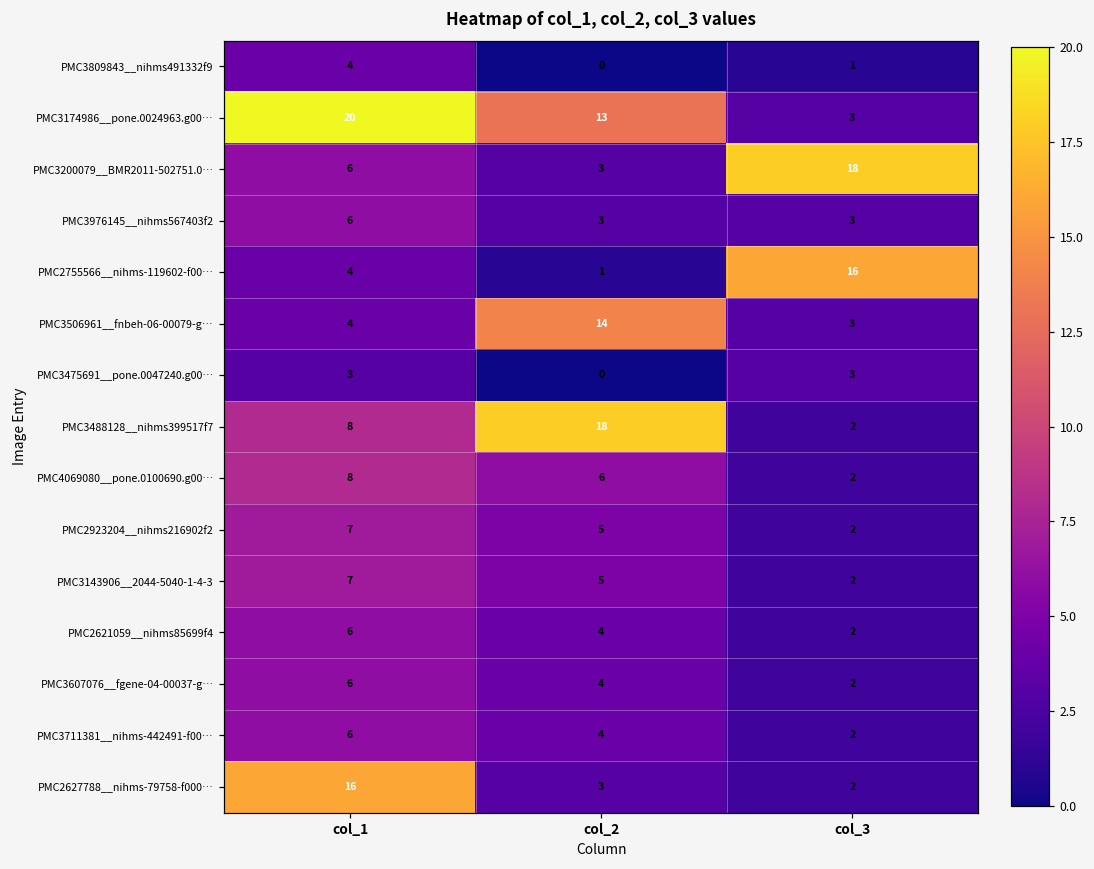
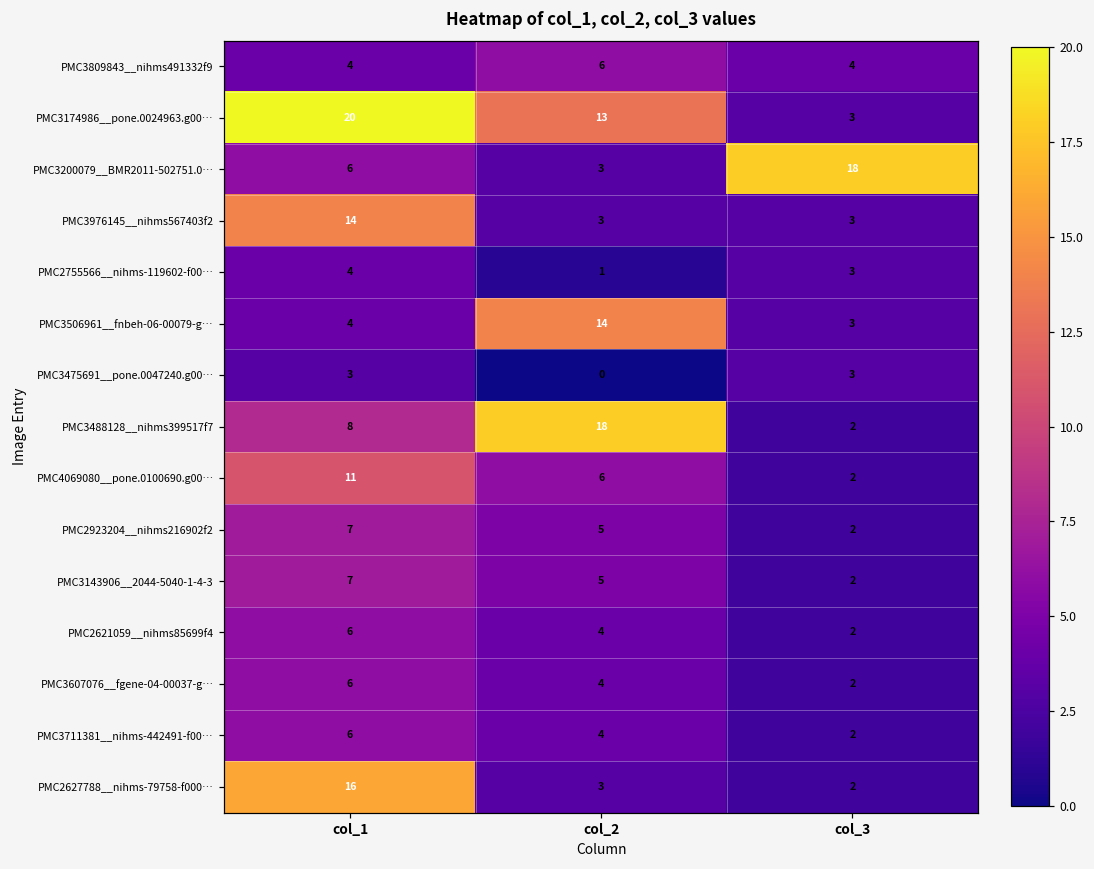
PMC3809843__nihms491332f9, col_2: 0 -> 6
PMC3809843__nihms491332f9, col_3: 1 -> 4
PMC3976145__nihms567403f2, col_1: 6 -> 14
PMC2755566__nihms-119602-f00…, col_3: 16 -> 3
PMC4069080__pone.0100690.g00…, col_1: 8 -> 11
